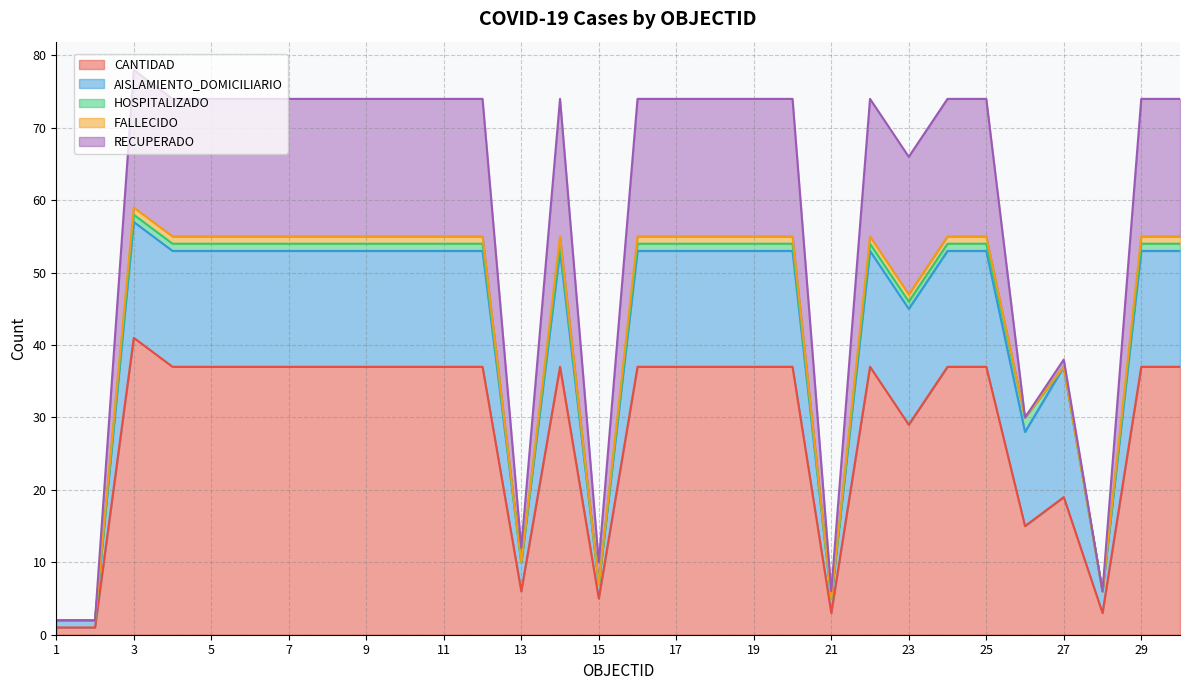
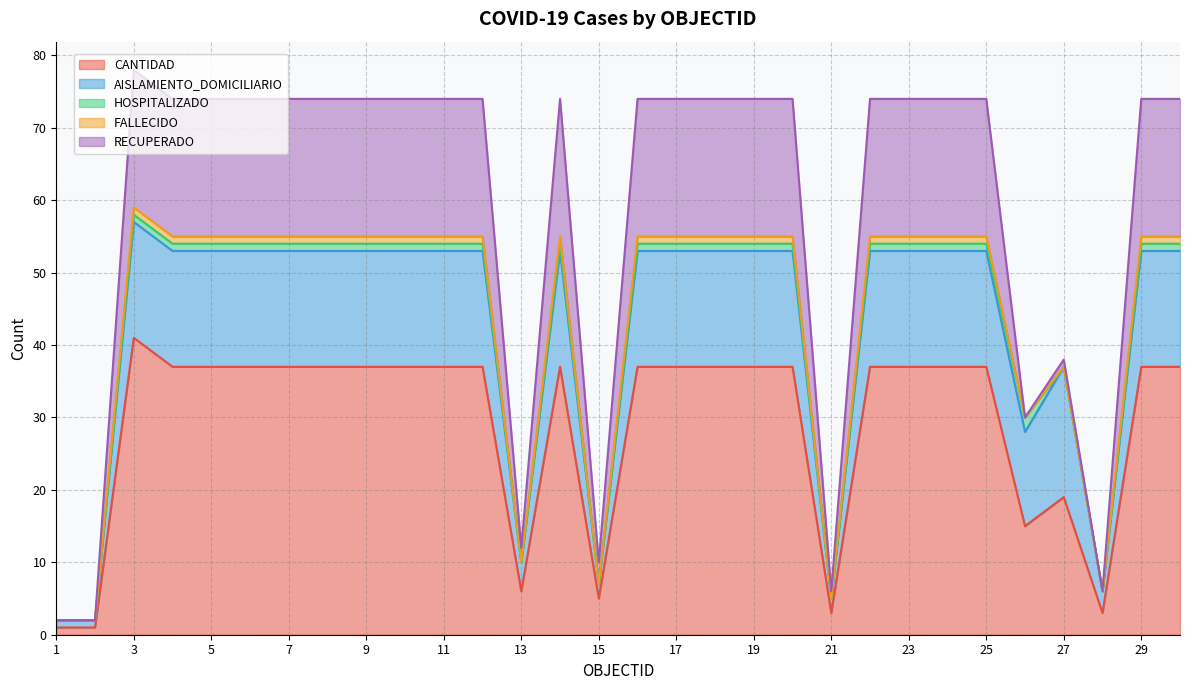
CANTIDAD, 23: 29 -> 37
